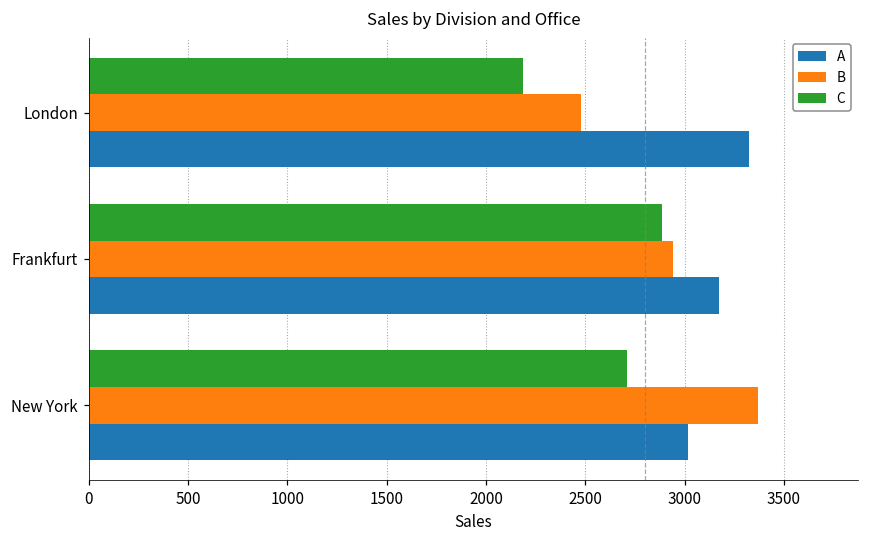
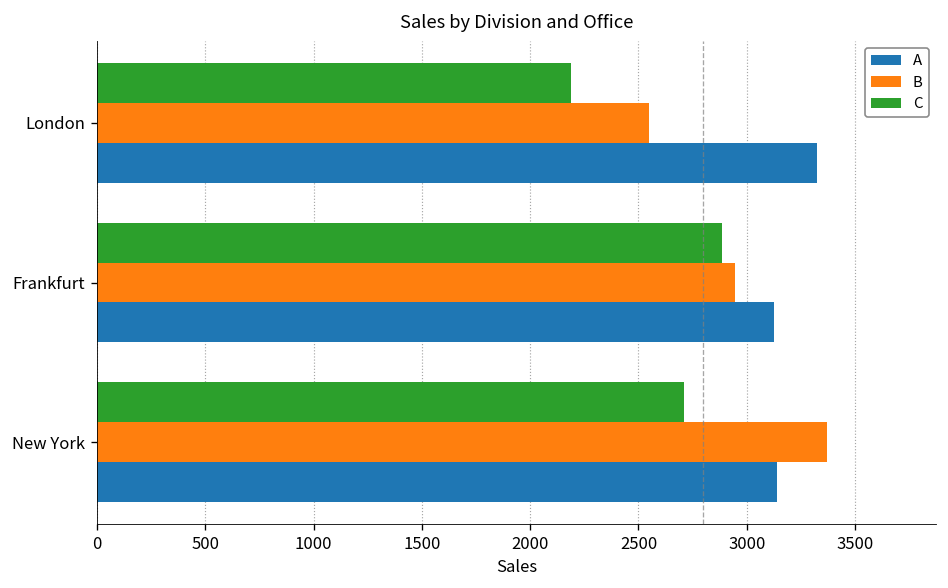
B, London: 2480 -> 2550
A, Frankfurt: 3170 -> 3130
A, New York: 3020 -> 3140
